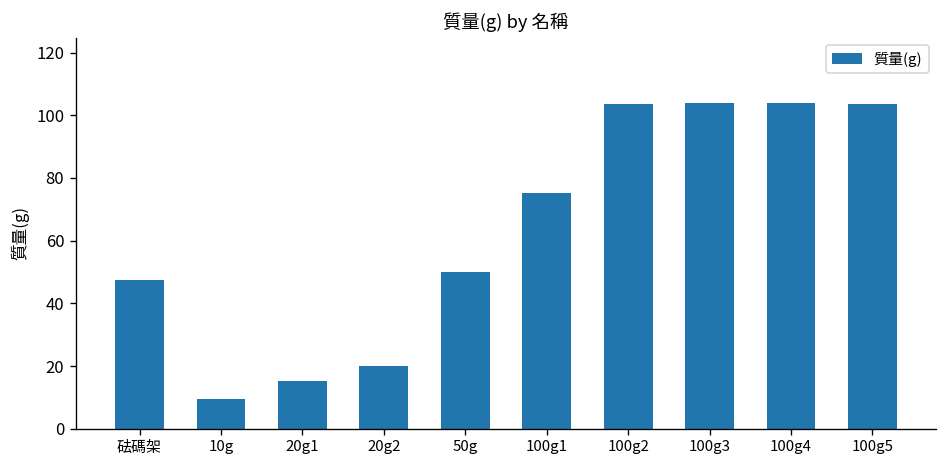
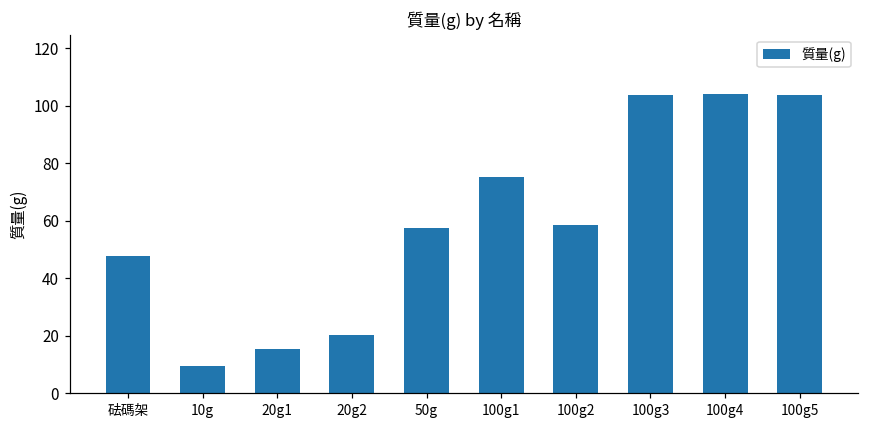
50g: 50 -> 58
100g2: 104 -> 58
